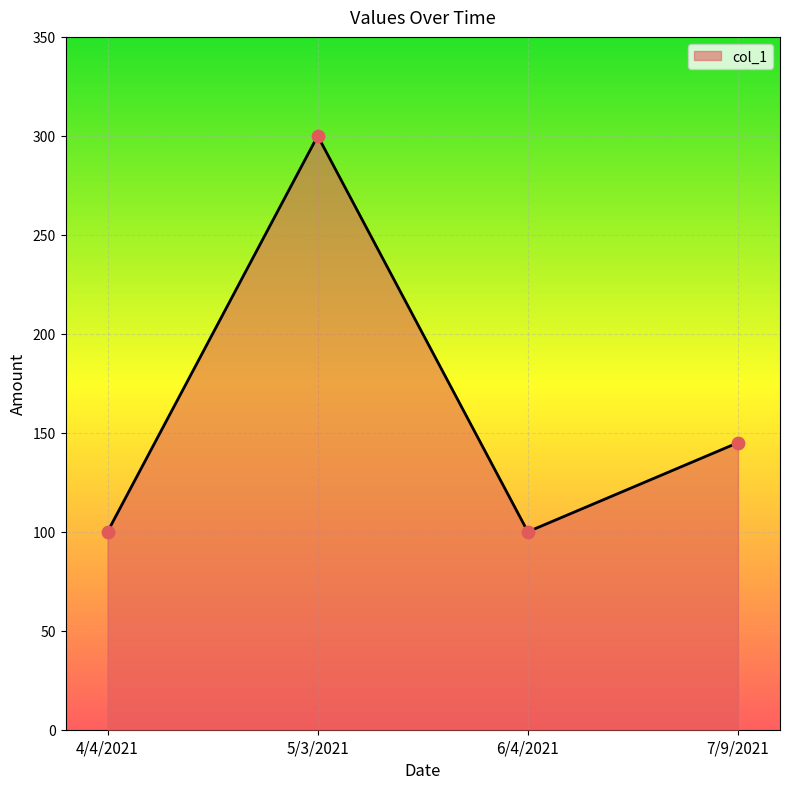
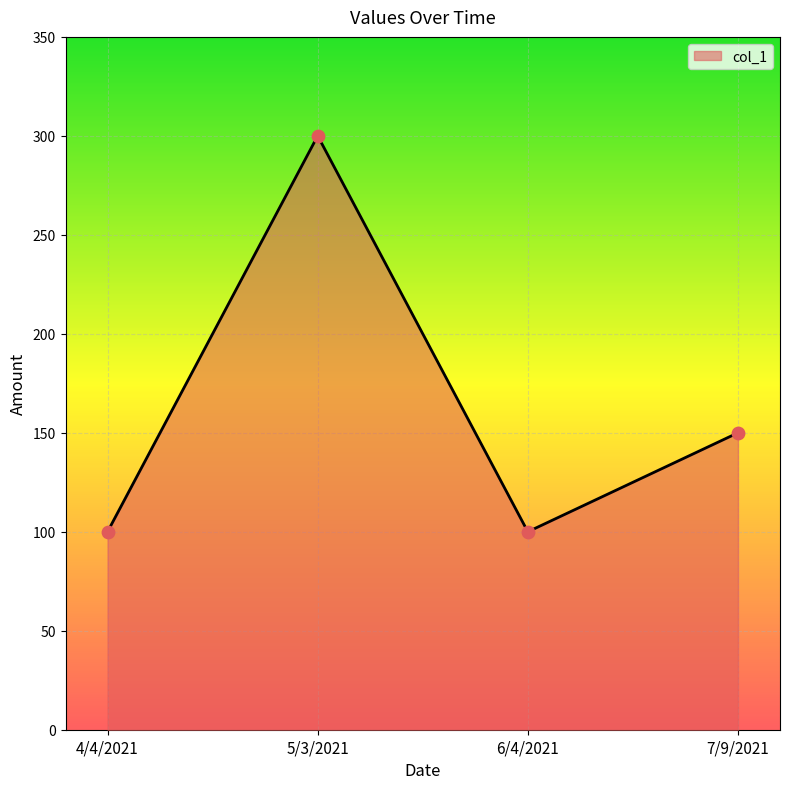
7/9/2021: 145 -> 150
